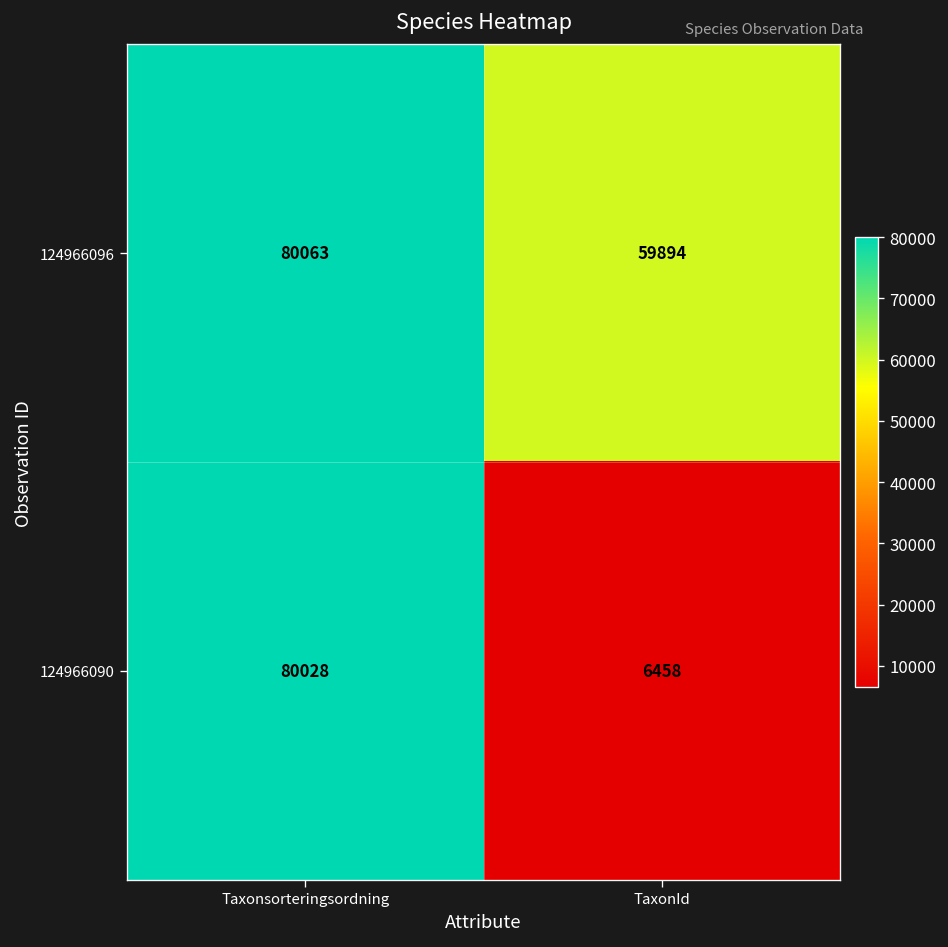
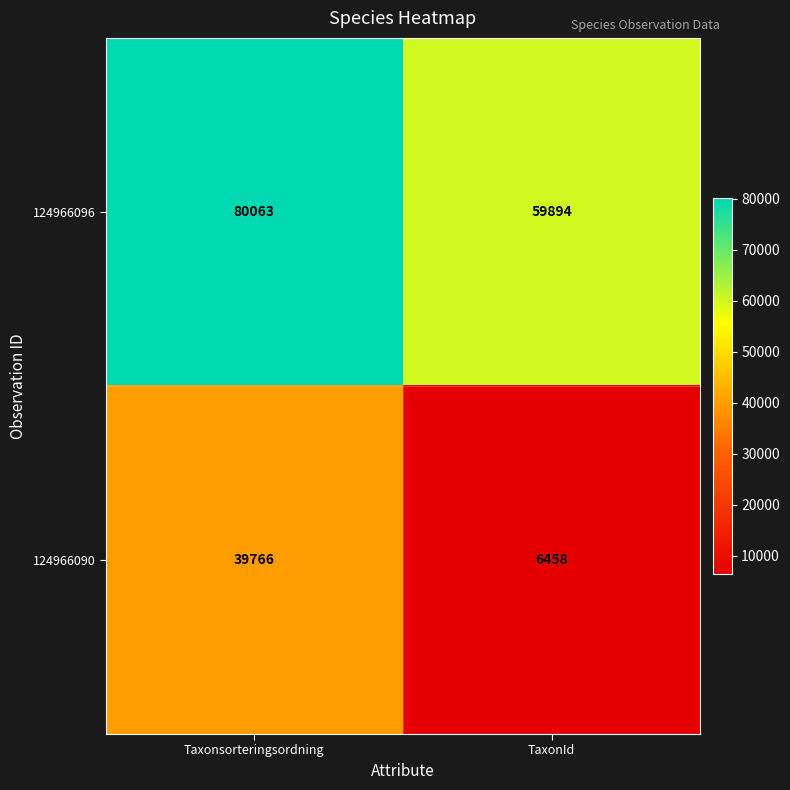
124966090, Taxonsorteringsordning: 80028 -> 39766
